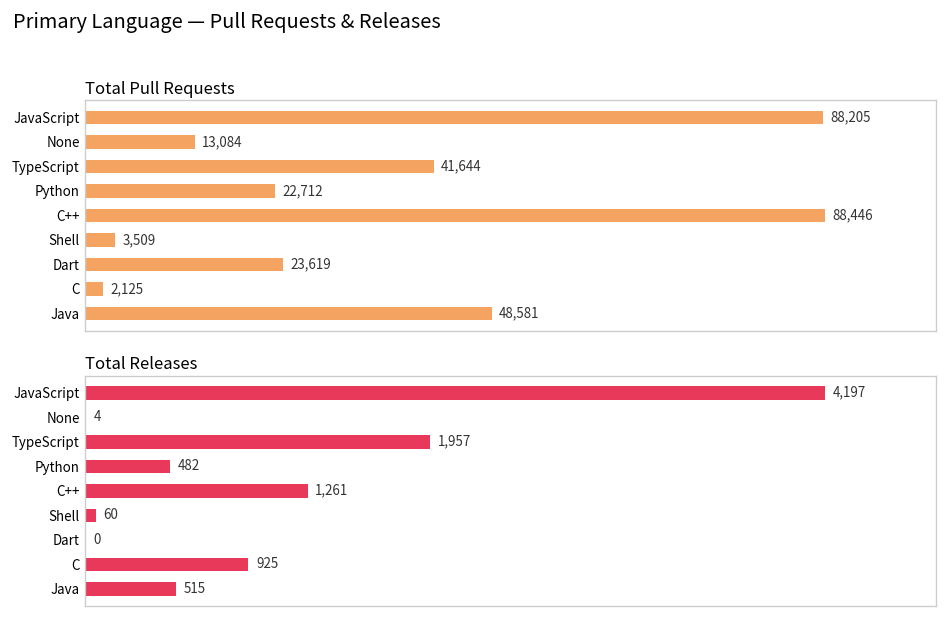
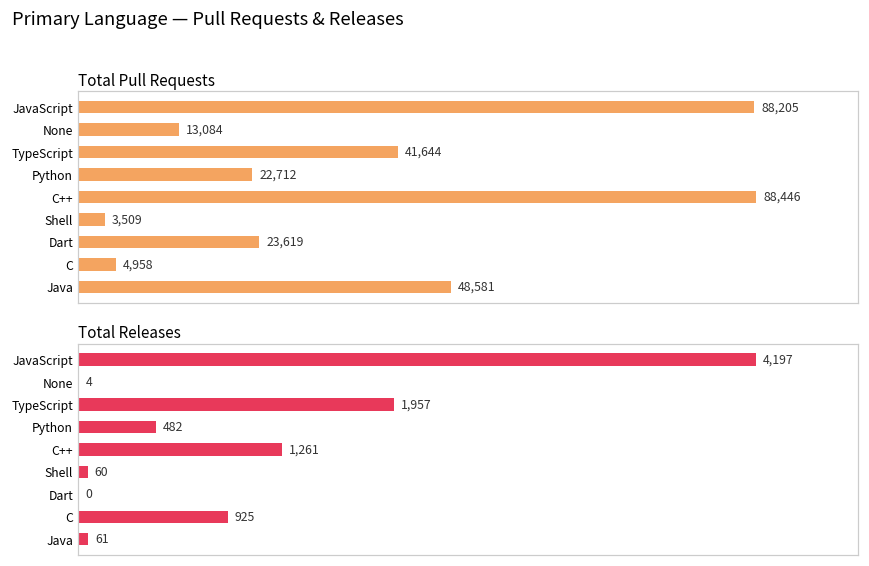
Total Pull Requests, C: 2,125 -> 4,958
Total Releases, Java: 515 -> 61
